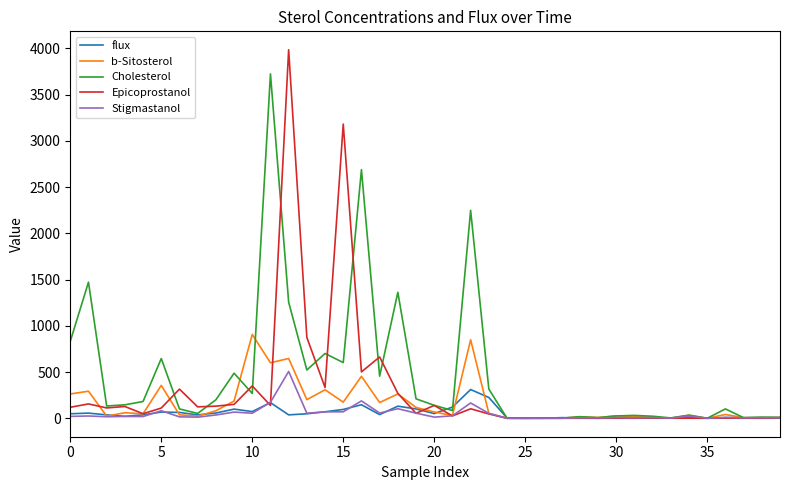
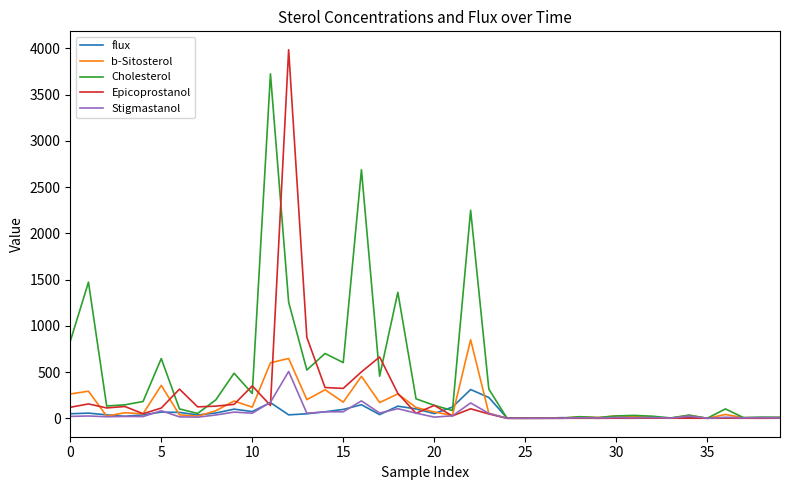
b-Sitosterol, 10: 900 -> 100
Epicoprostanol, 15: 3200 -> 300
